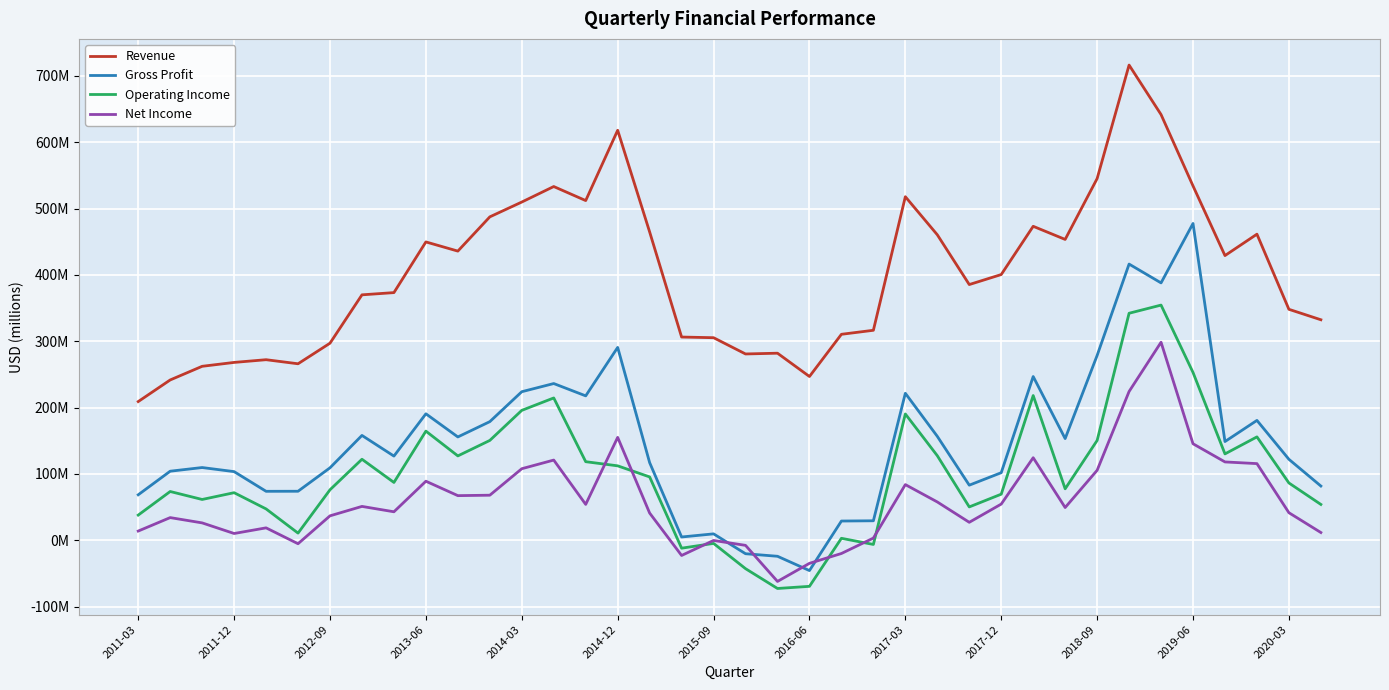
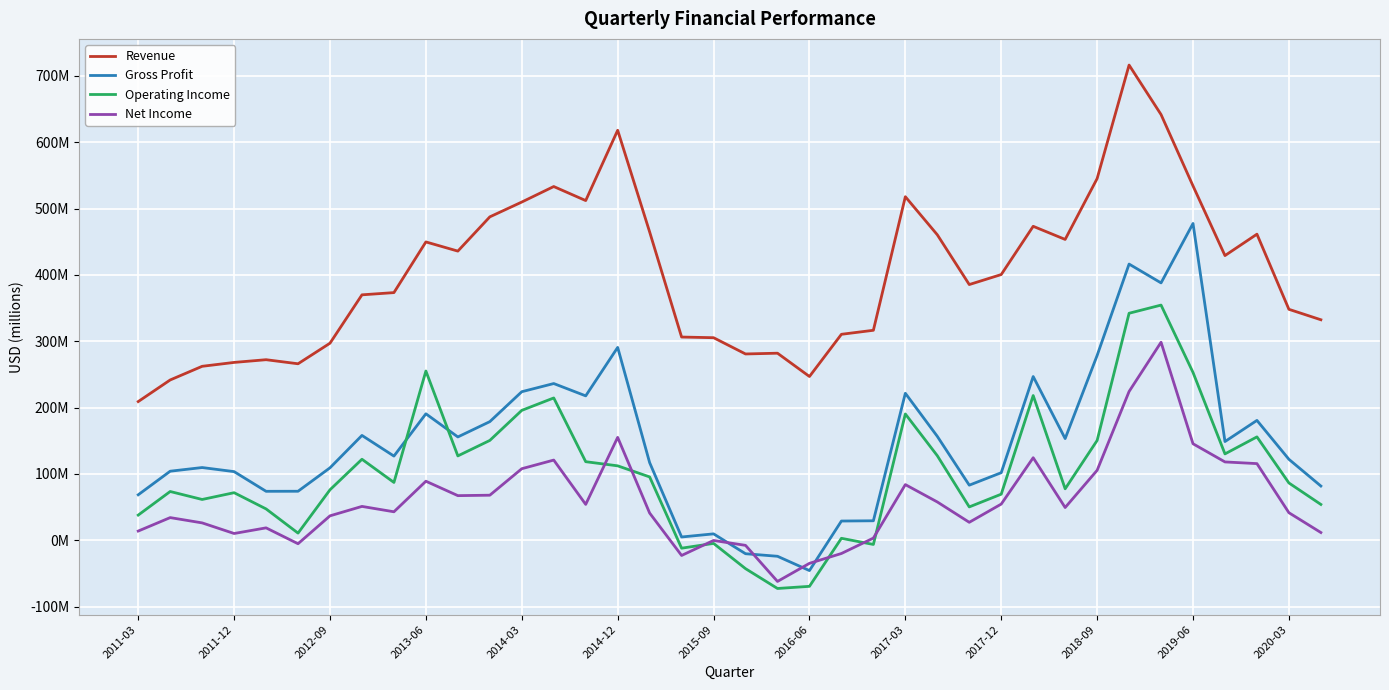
Operating Income, 2013-06: 160000000 -> 260000000
